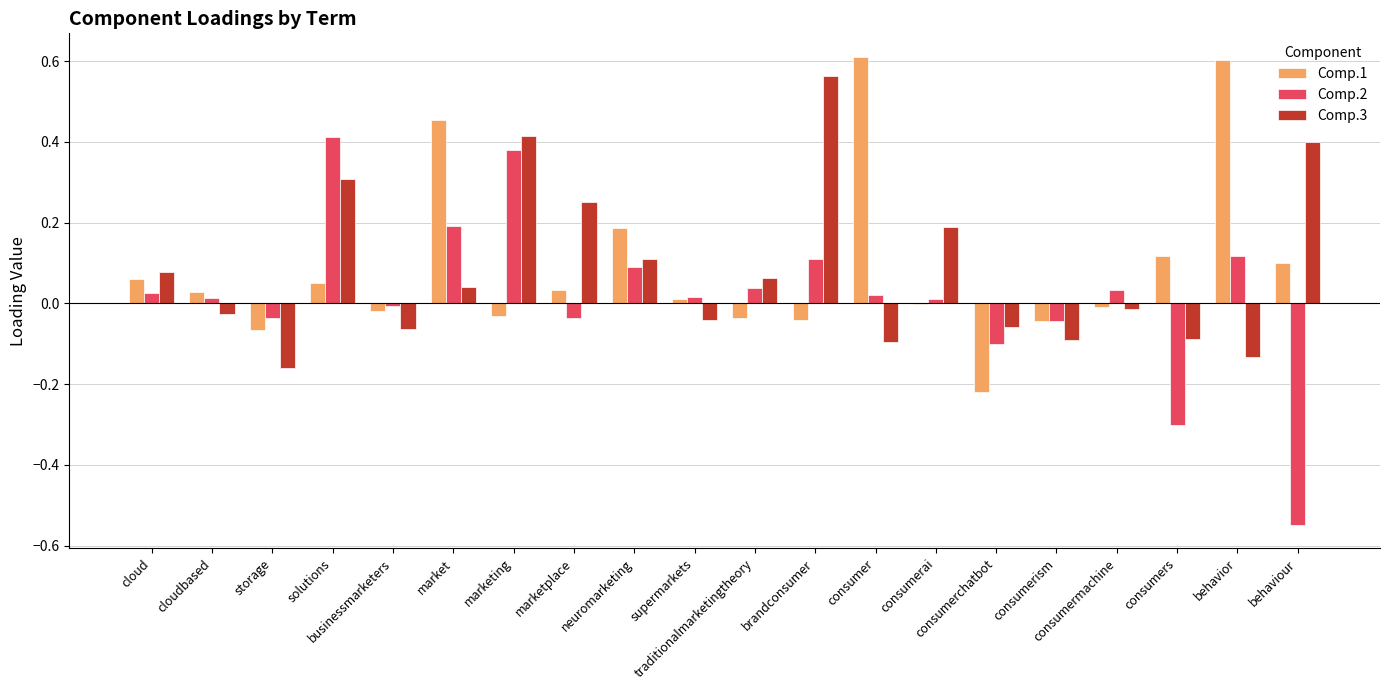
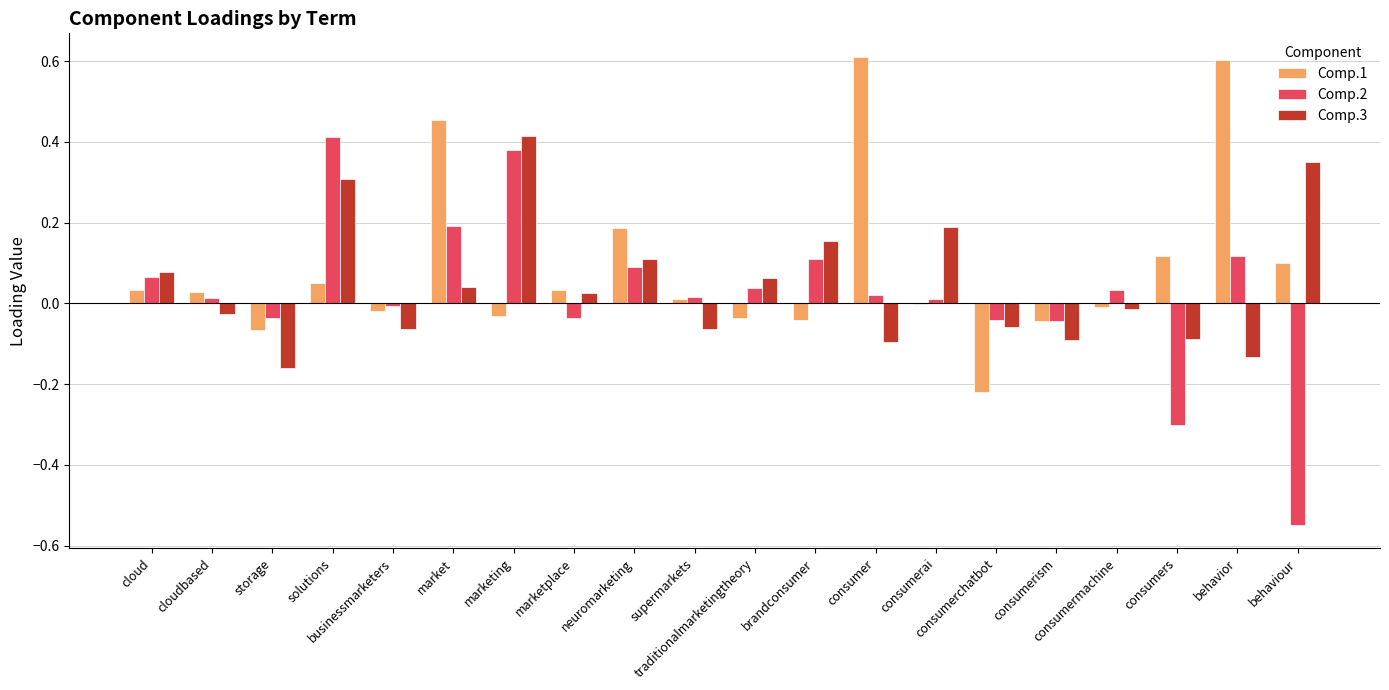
Comp.1, cloud: 0.06 -> 0.03
Comp.2, cloud: 0.03 -> 0.07
Comp.3, marketplace: 0.25 -> 0.03
Comp.3, supermarkets: -0.04 -> -0.06
Comp.3, brandconsumer: 0.56 -> 0.15
Comp.2, consumerchatbot: -0.10 -> -0.04
Comp.3, behaviour: 0.40 -> 0.35
